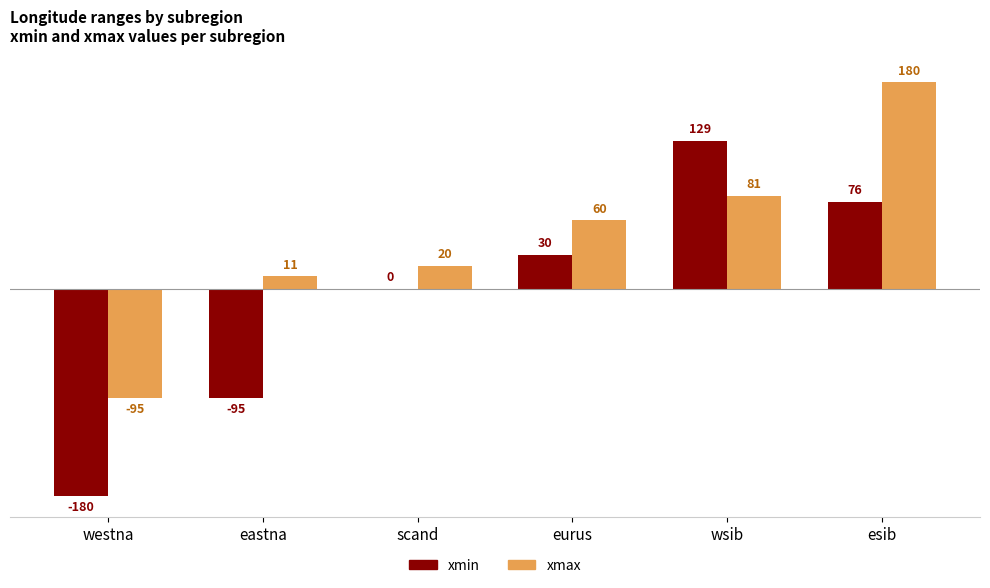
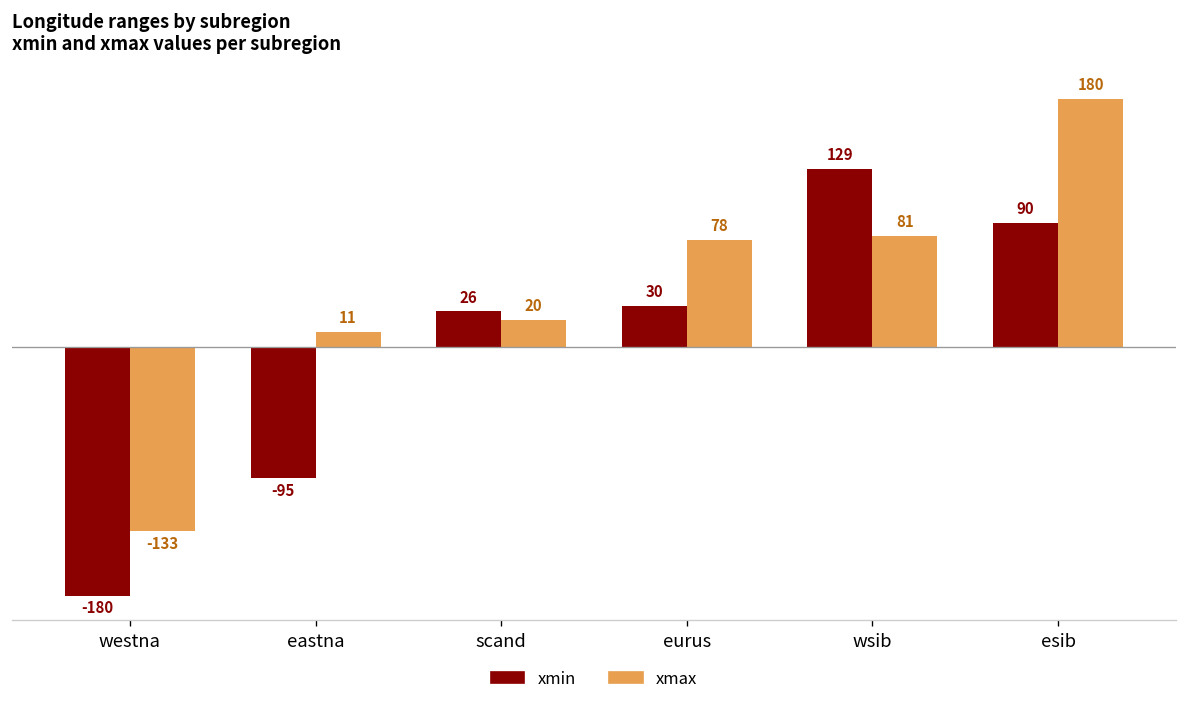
xmax, westna: -95 -> -133
xmin, scand: 0 -> 26
xmax, eurus: 60 -> 78
xmin, esib: 76 -> 90
